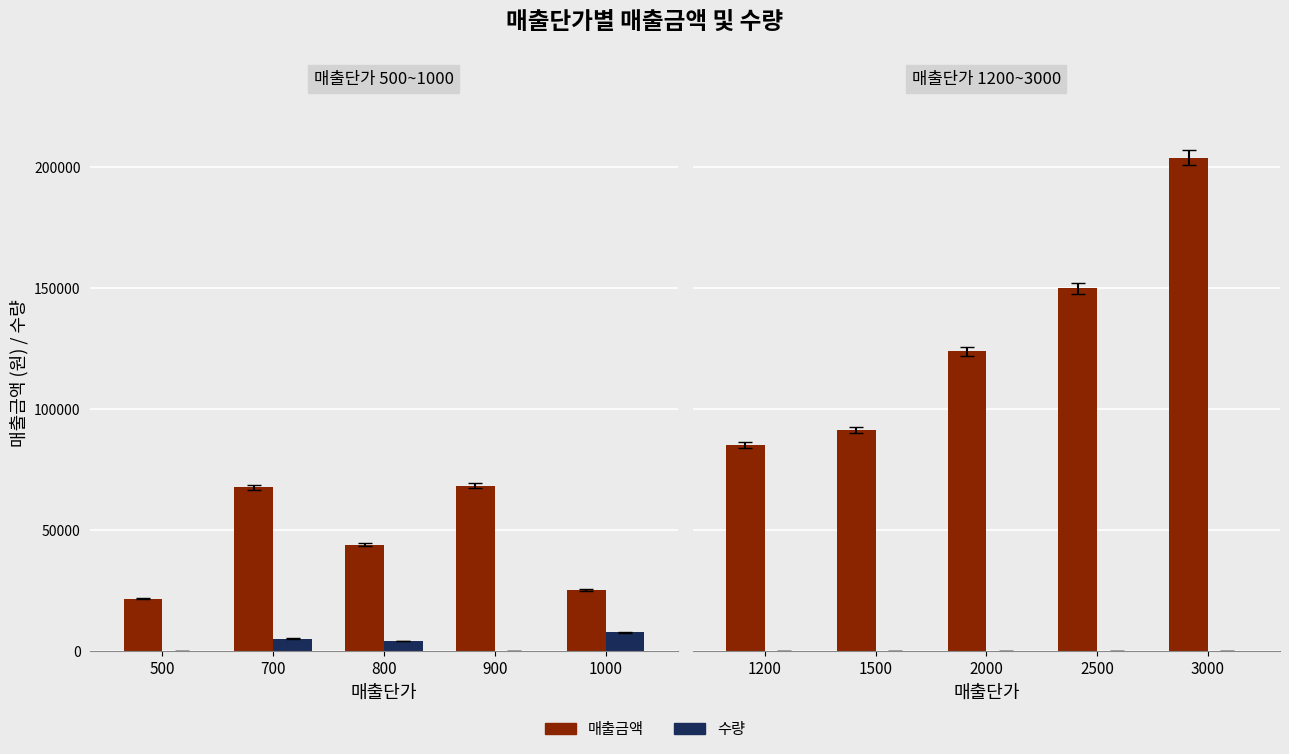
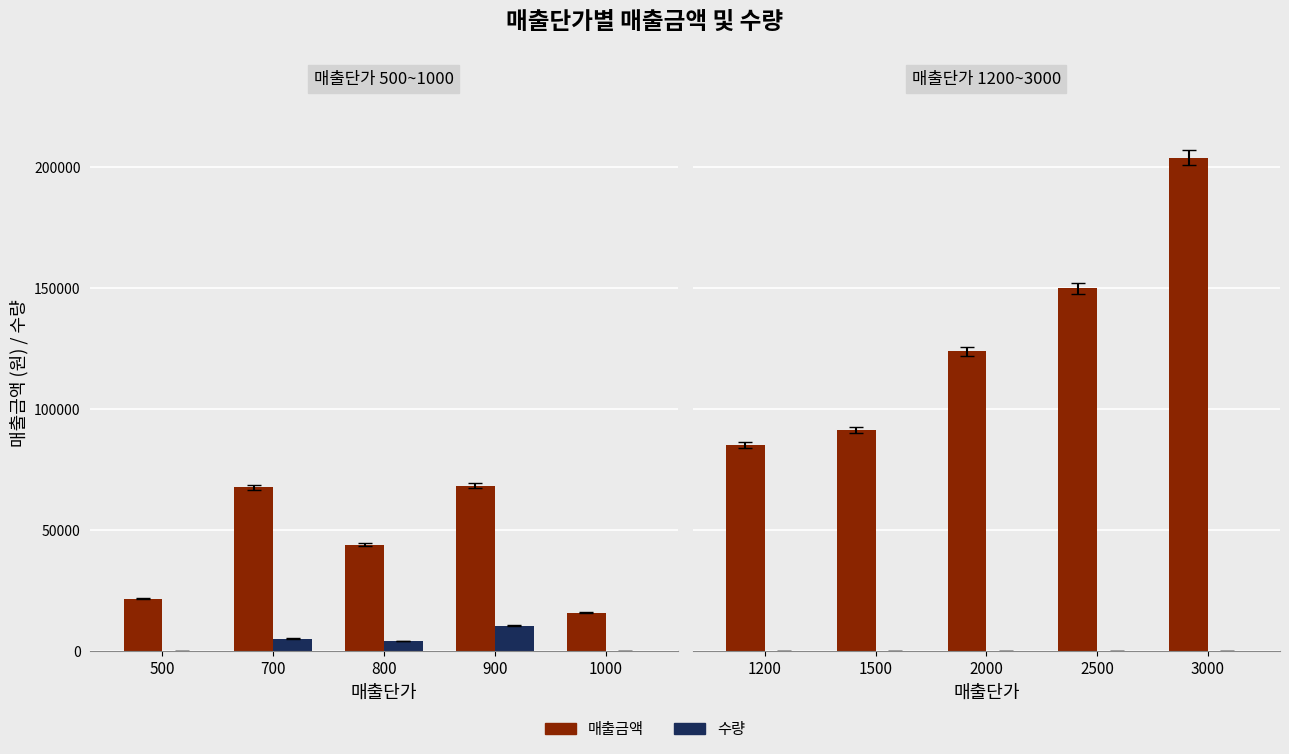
매출단가 500~1000, 수량, 900: 0 -> 11000
매출단가 500~1000, 매출금액, 1000: 26000 -> 16000
매출단가 500~1000, 수량, 1000: 8000 -> 0
